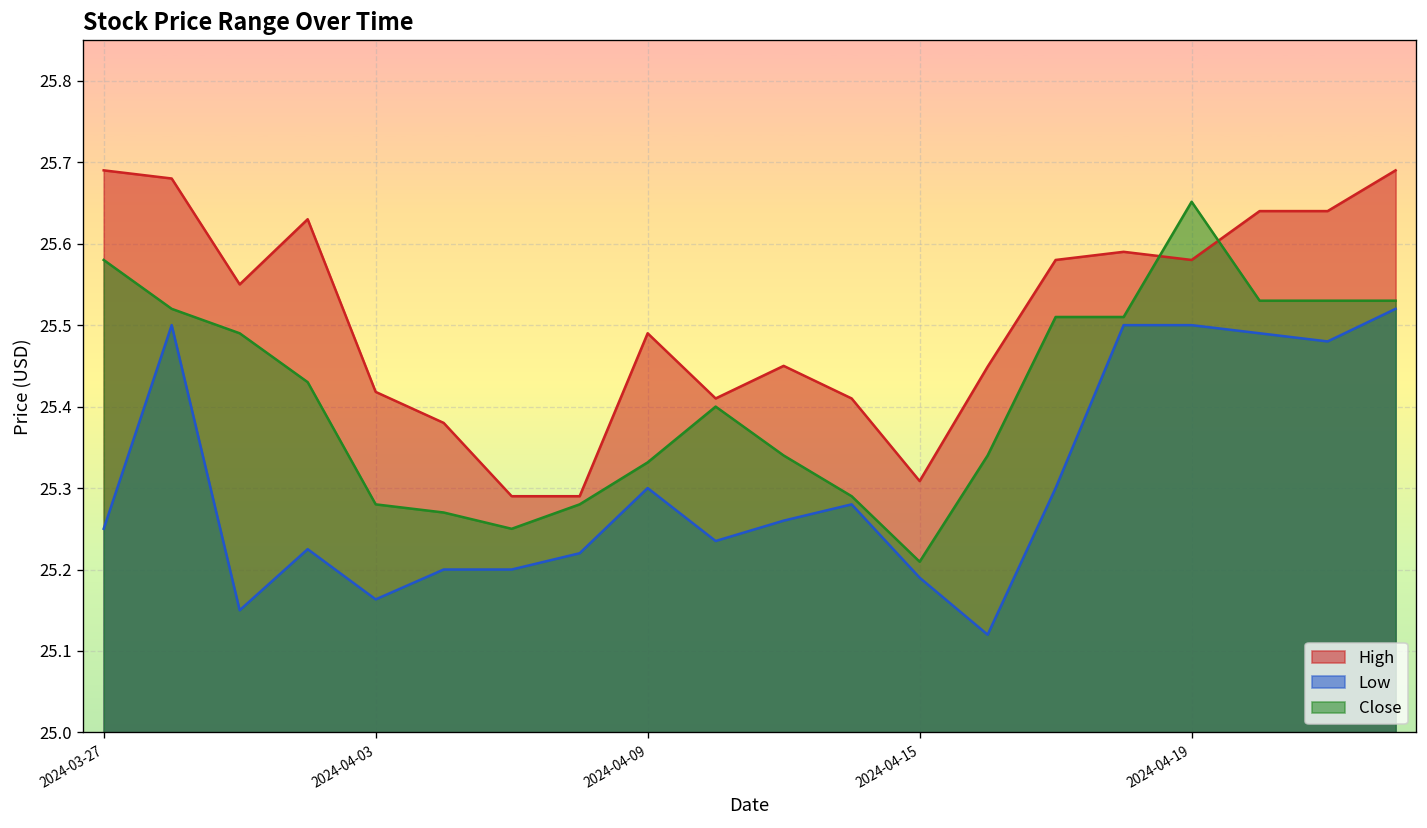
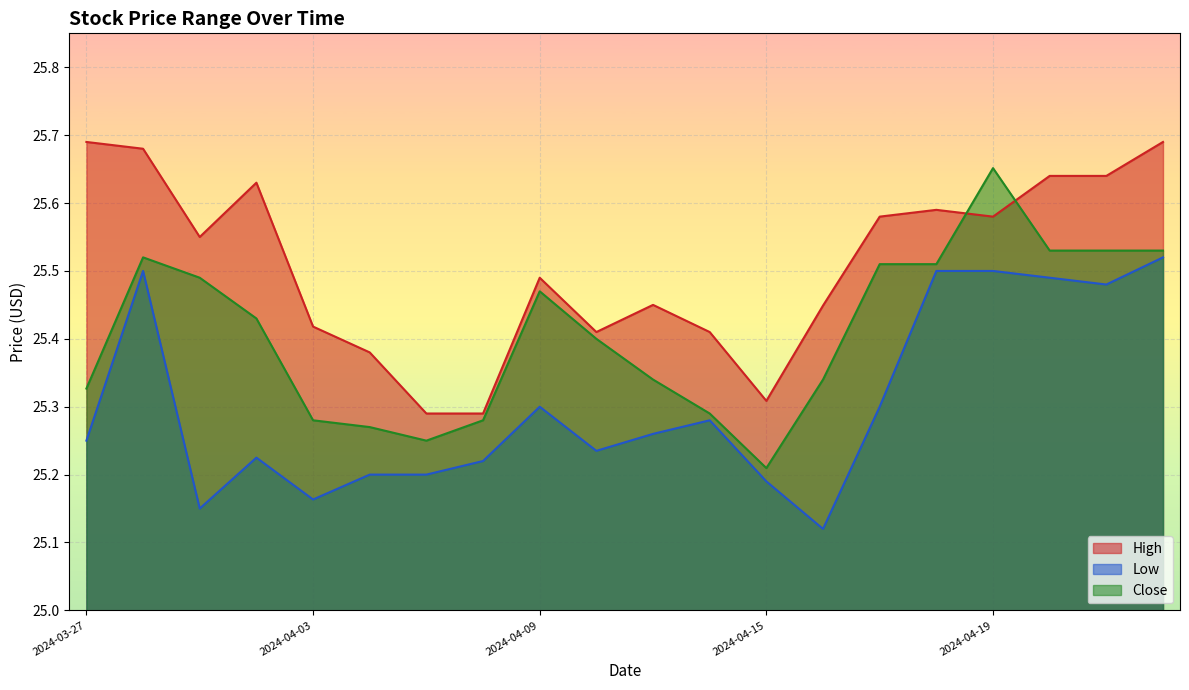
Close, 2024-03-27: 25.58 -> 25.33
Close, 2024-04-09: 25.33 -> 25.47
